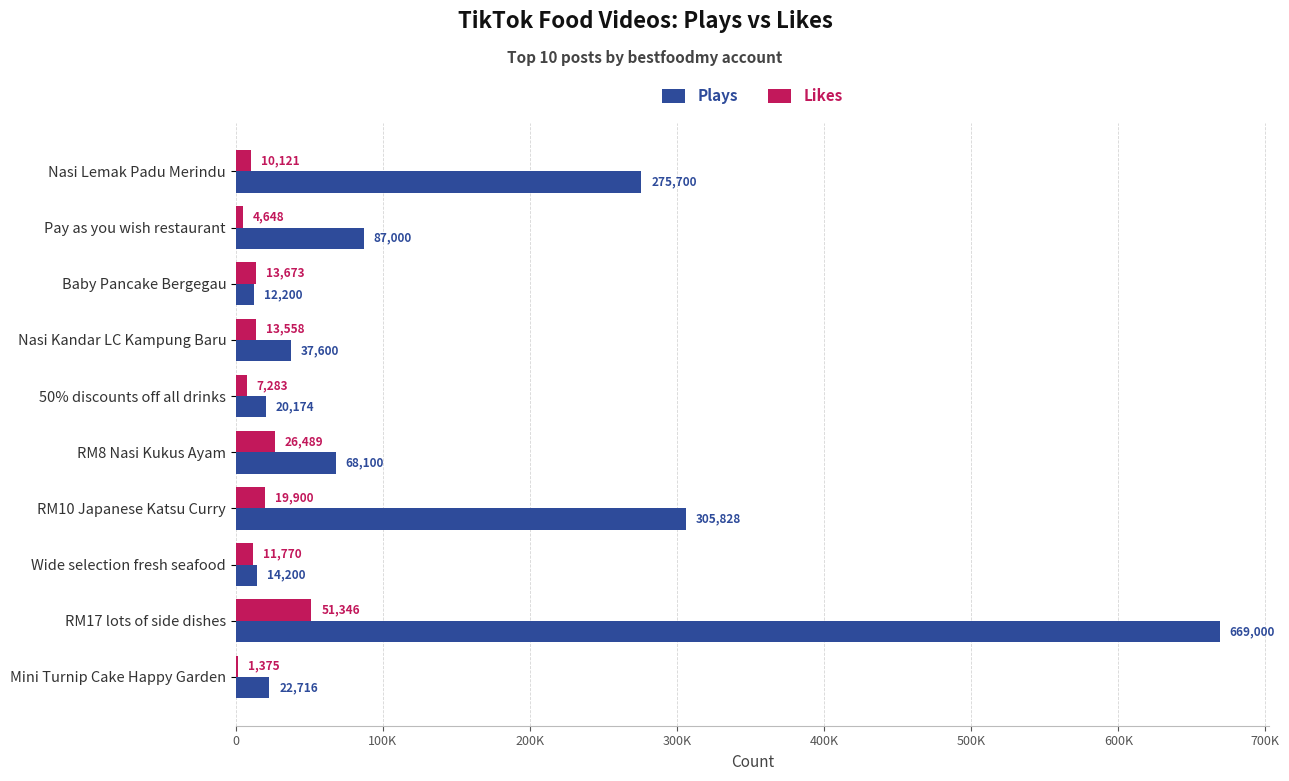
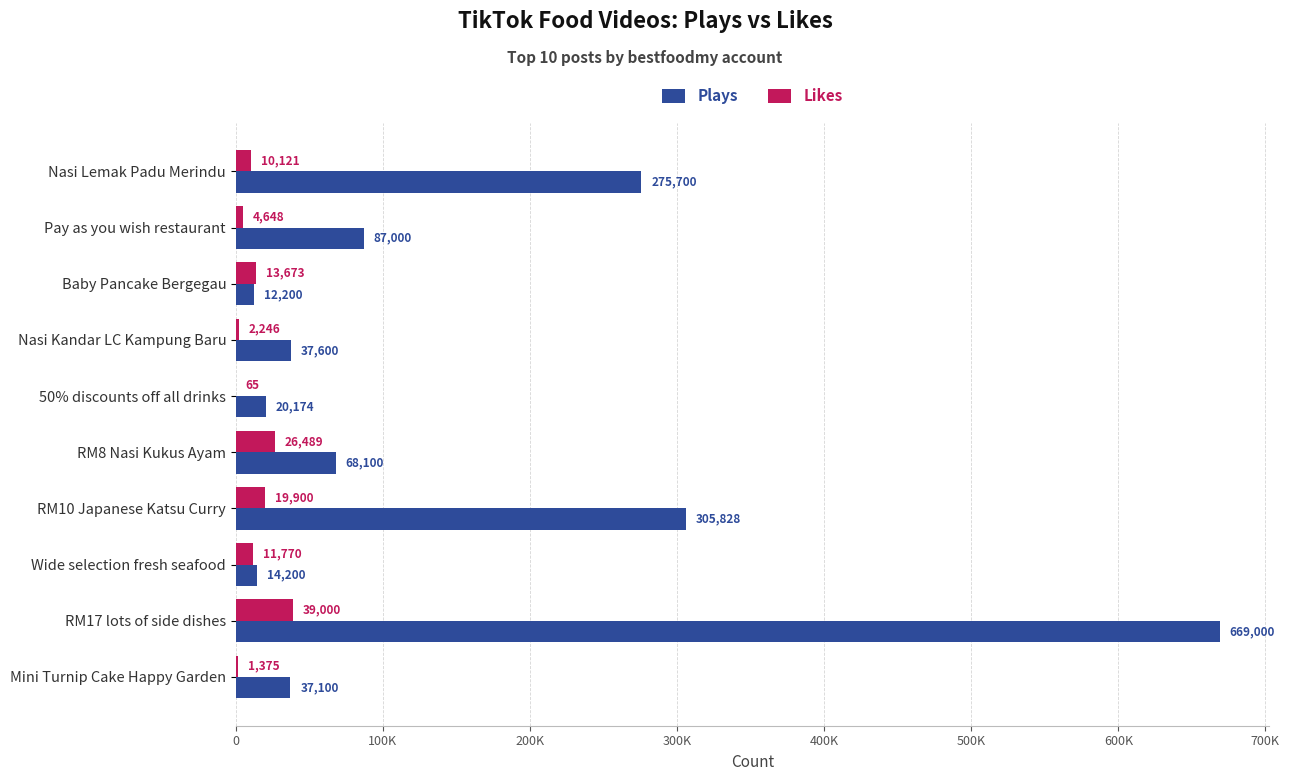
Likes, Nasi Kandar LC Kampung Baru: 13,558 -> 2,246
Likes, 50% discounts off all drinks: 7,283 -> 65
Likes, RM17 lots of side dishes: 51,346 -> 39,000
Plays, Mini Turnip Cake Happy Garden: 22,716 -> 37,100
